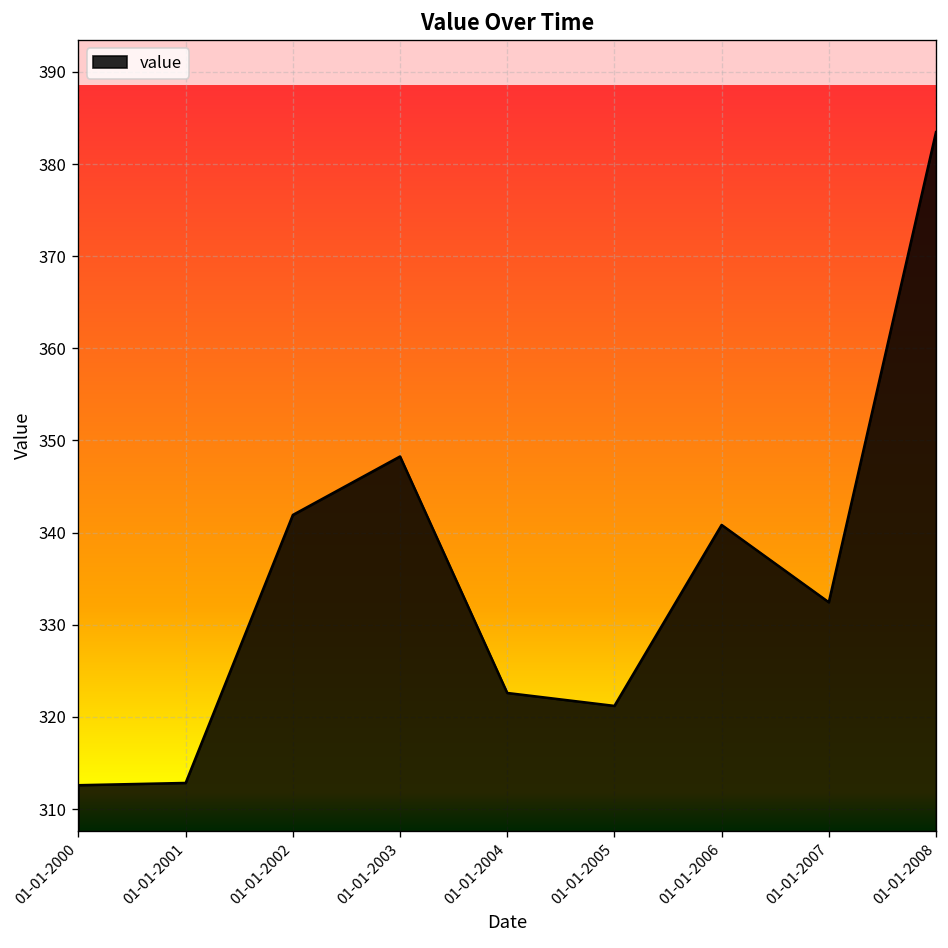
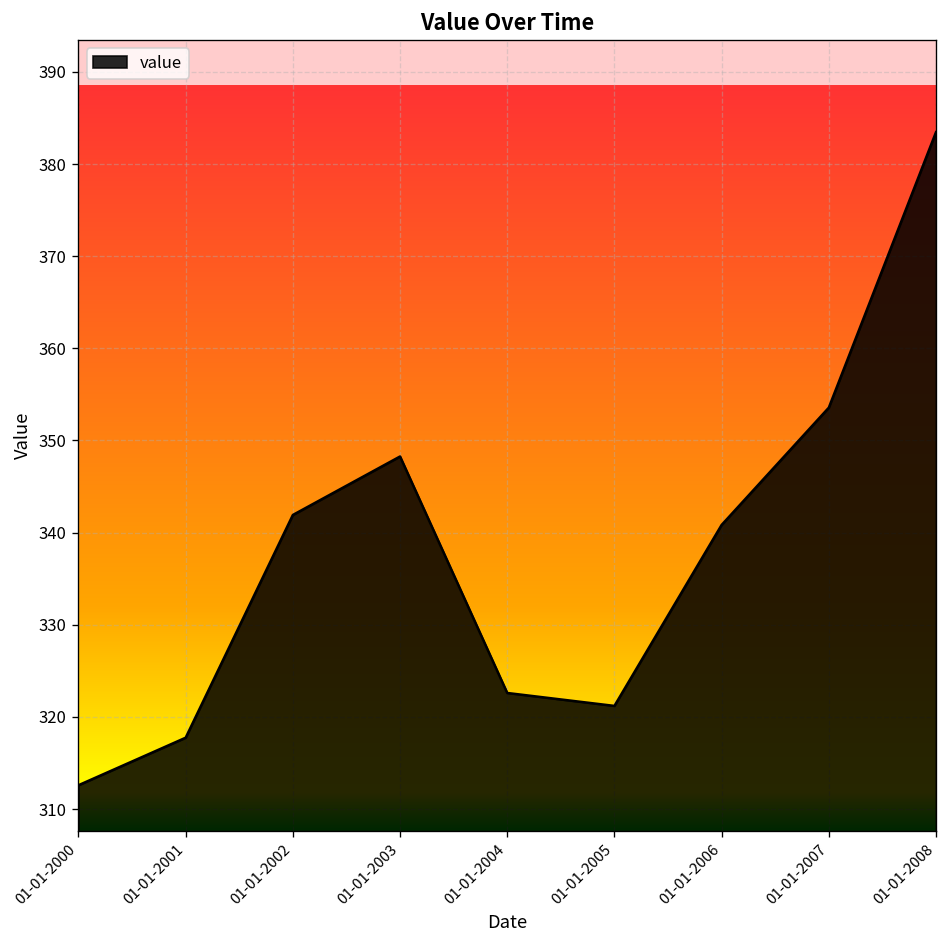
01-01-2001: 313 -> 318
01-01-2007: 332 -> 354
